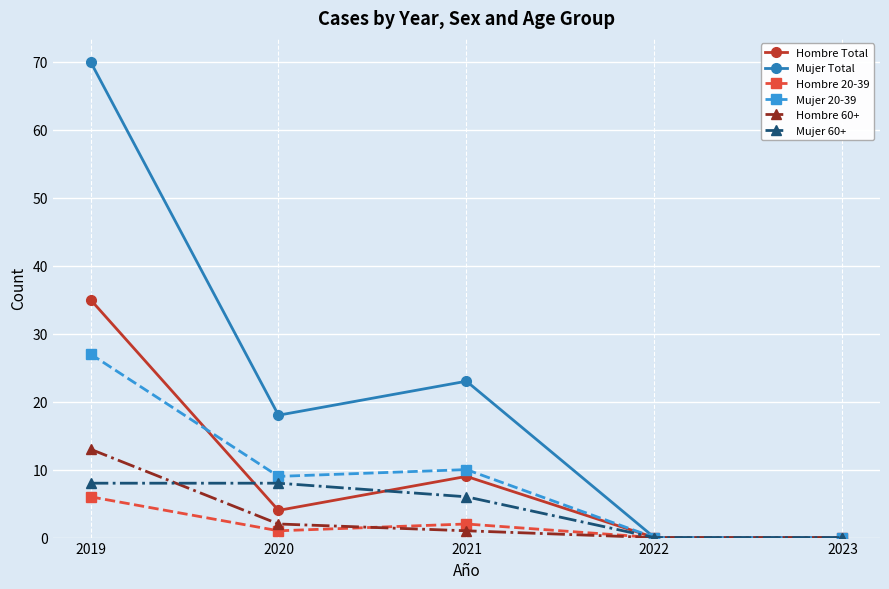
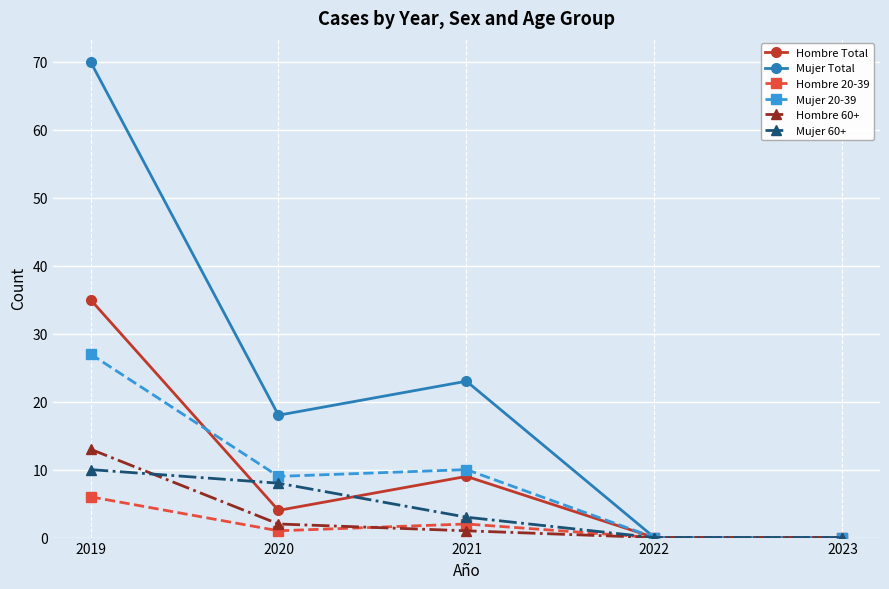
Mujer 60+, 2019: 8 -> 10
Mujer 60+, 2021: 6 -> 3
